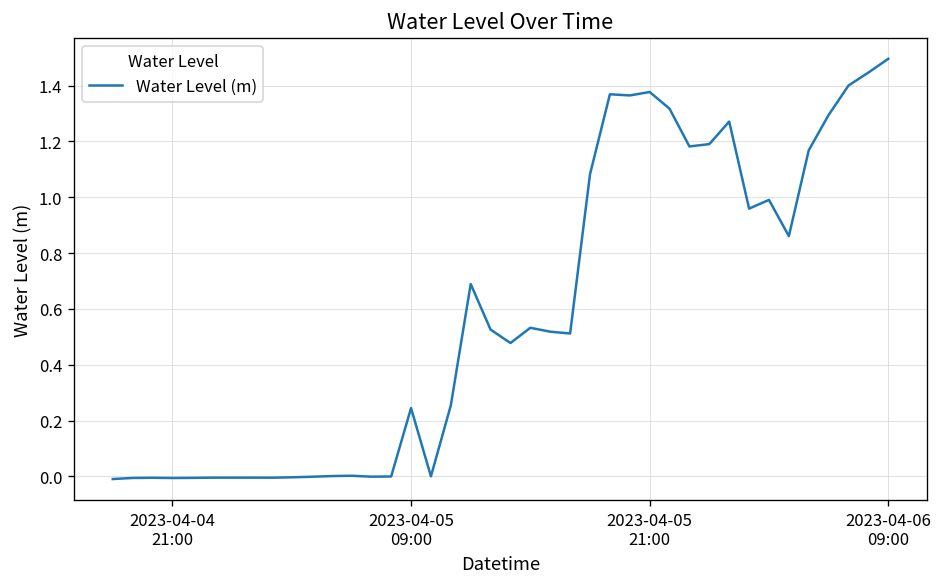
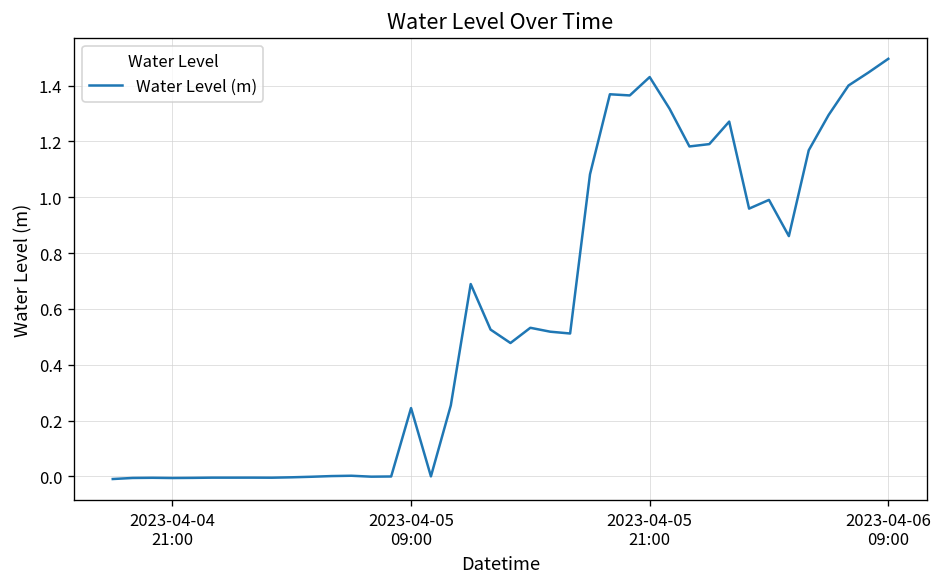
2023-04-05 21:00: 1.38 -> 1.43
